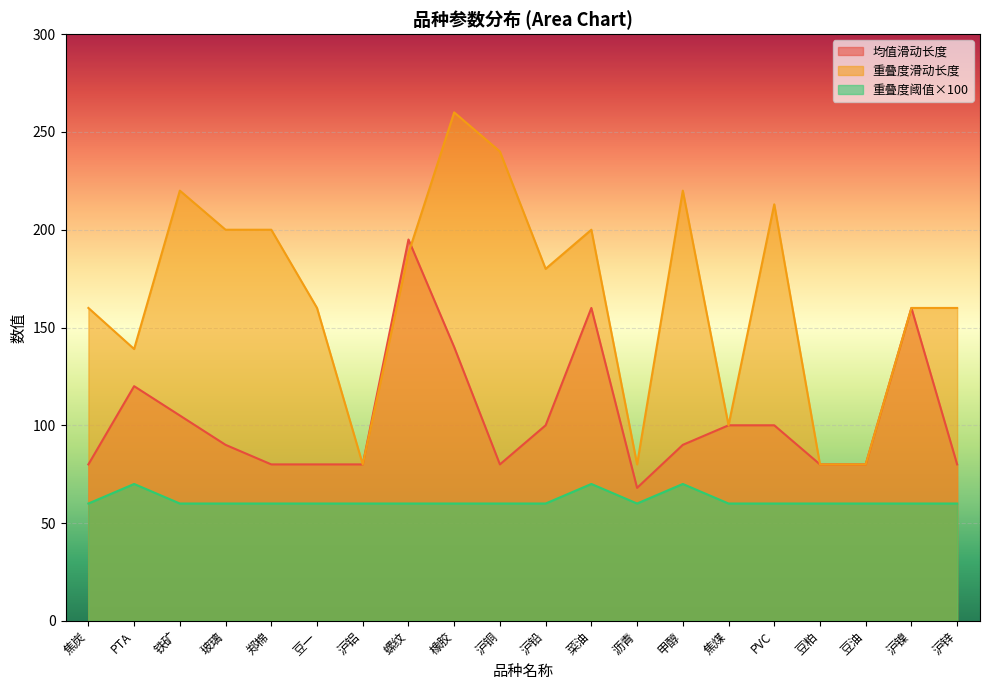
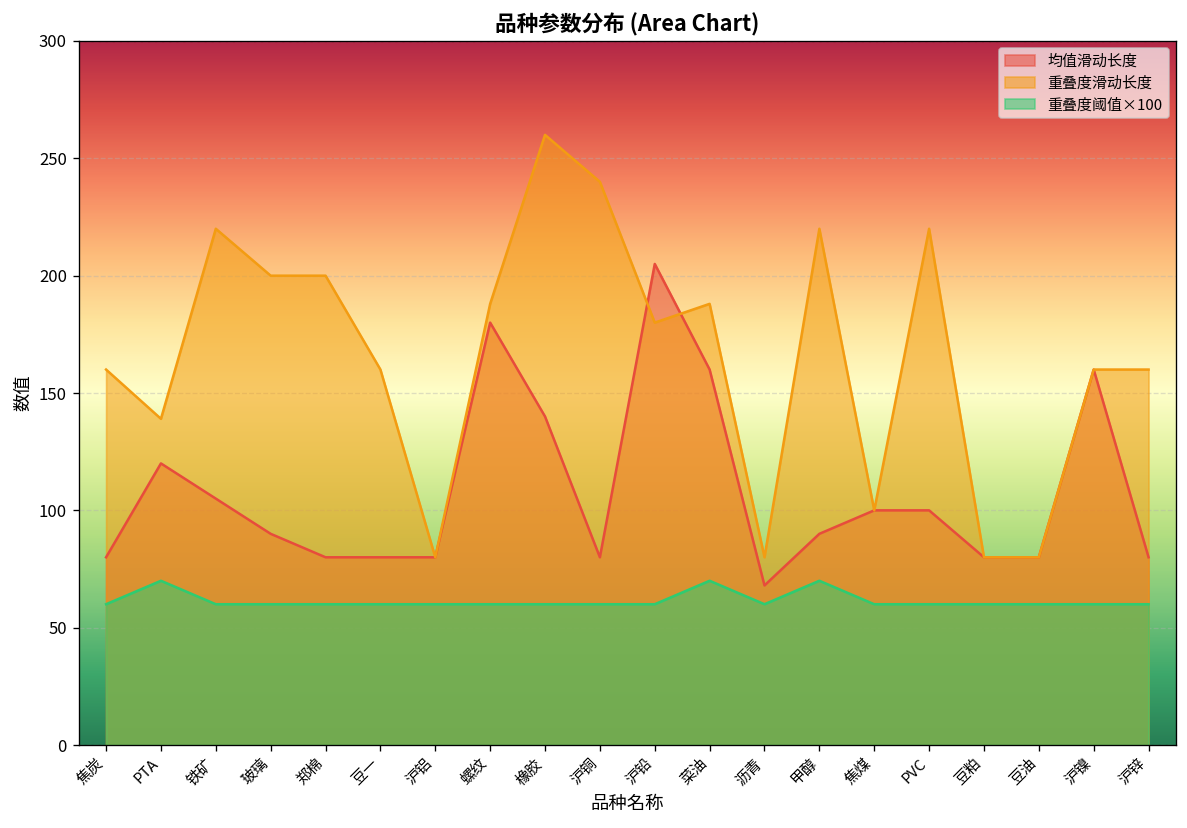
均值滑动长度, 螺纹: 195 -> 180
均值滑动长度, 沪铅: 100 -> 205
重叠度滑动长度, 菜油: 200 -> 188
重叠度滑动长度, PVC: 213 -> 220
